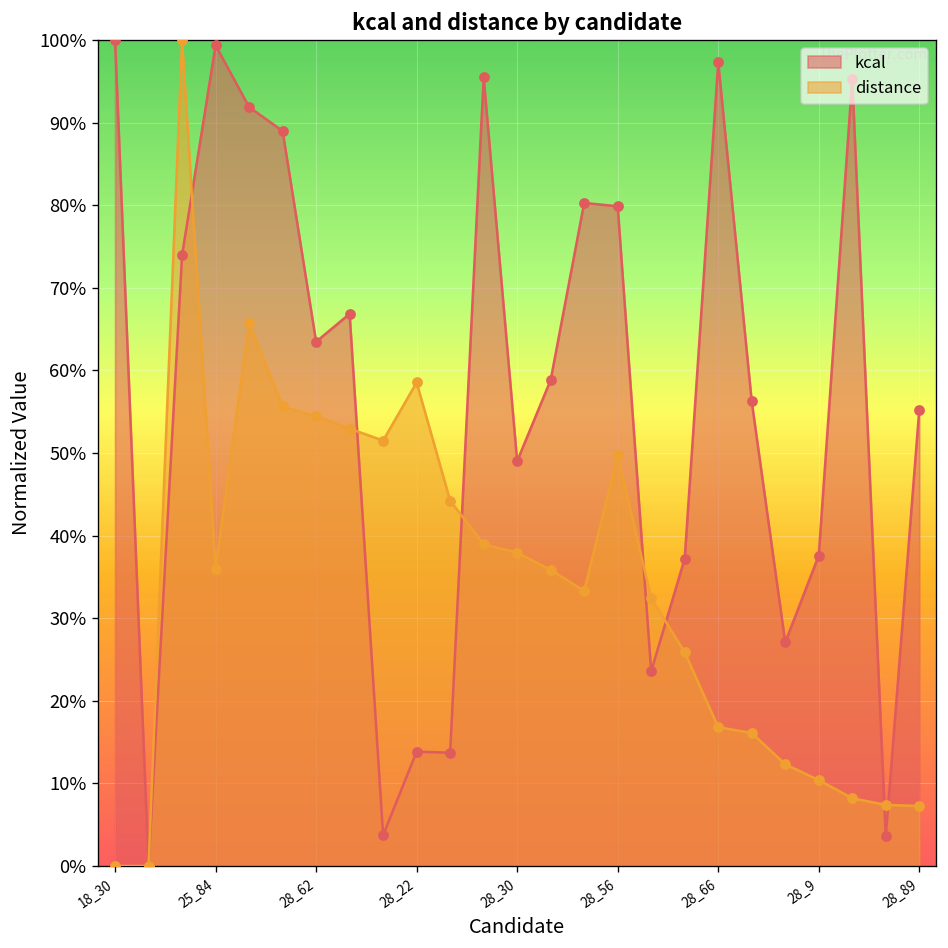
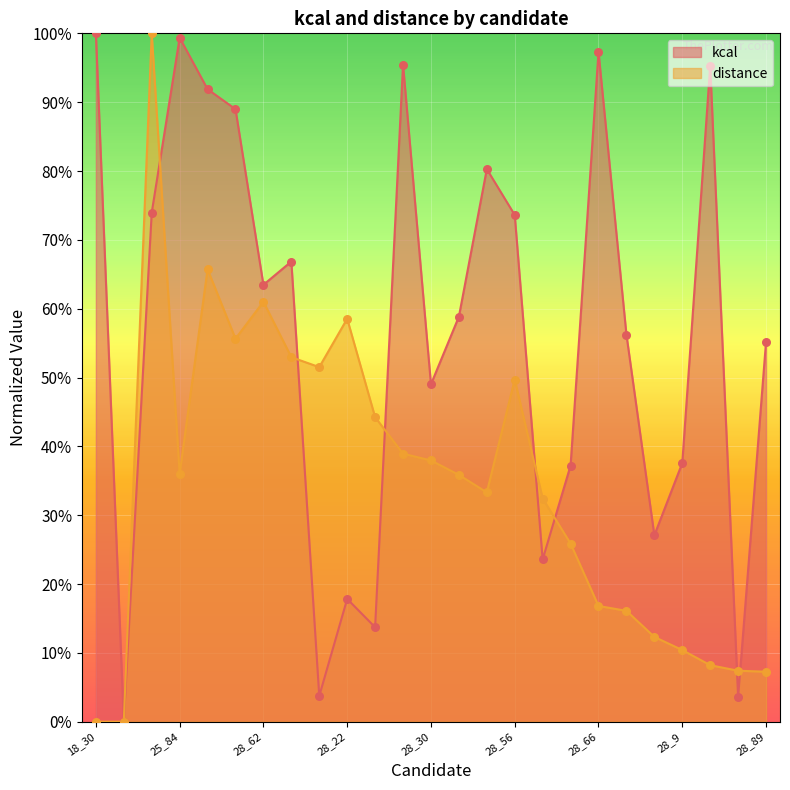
distance, 28_62: 54% -> 61%
kcal, 28_22: 14% -> 18%
kcal, 28_56: 80% -> 74%
